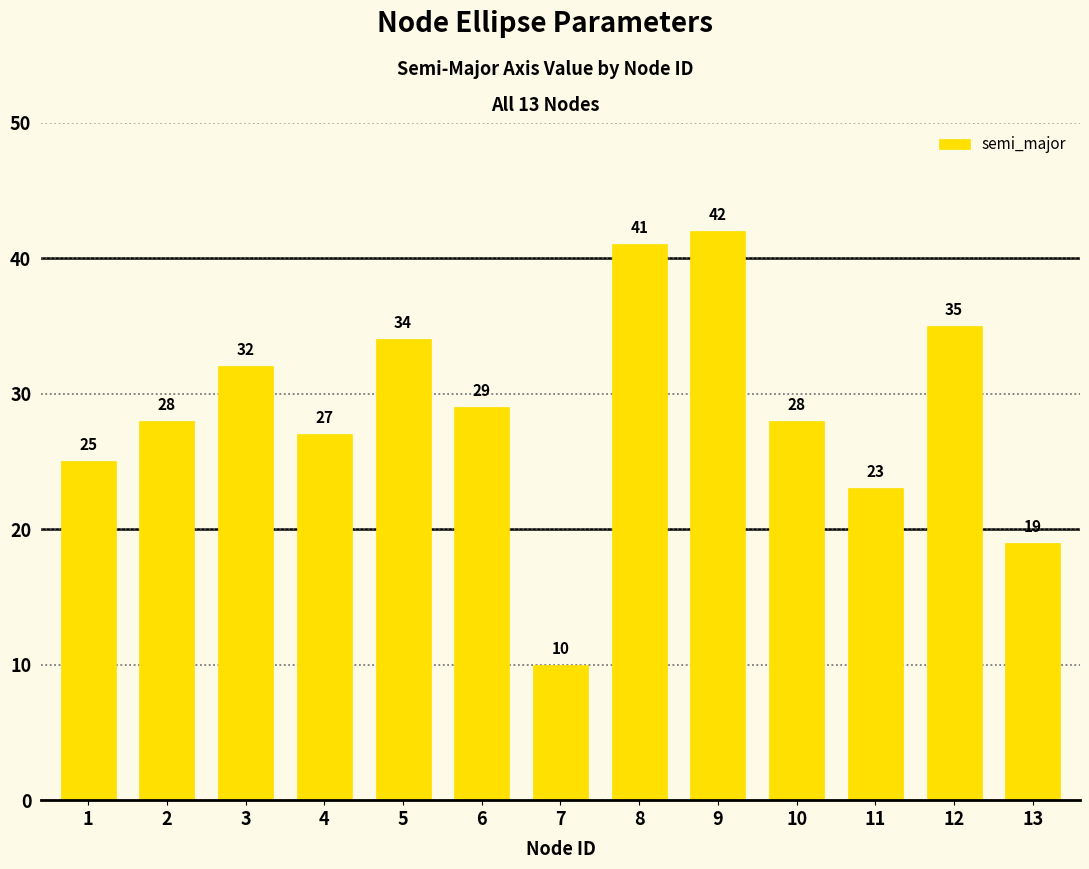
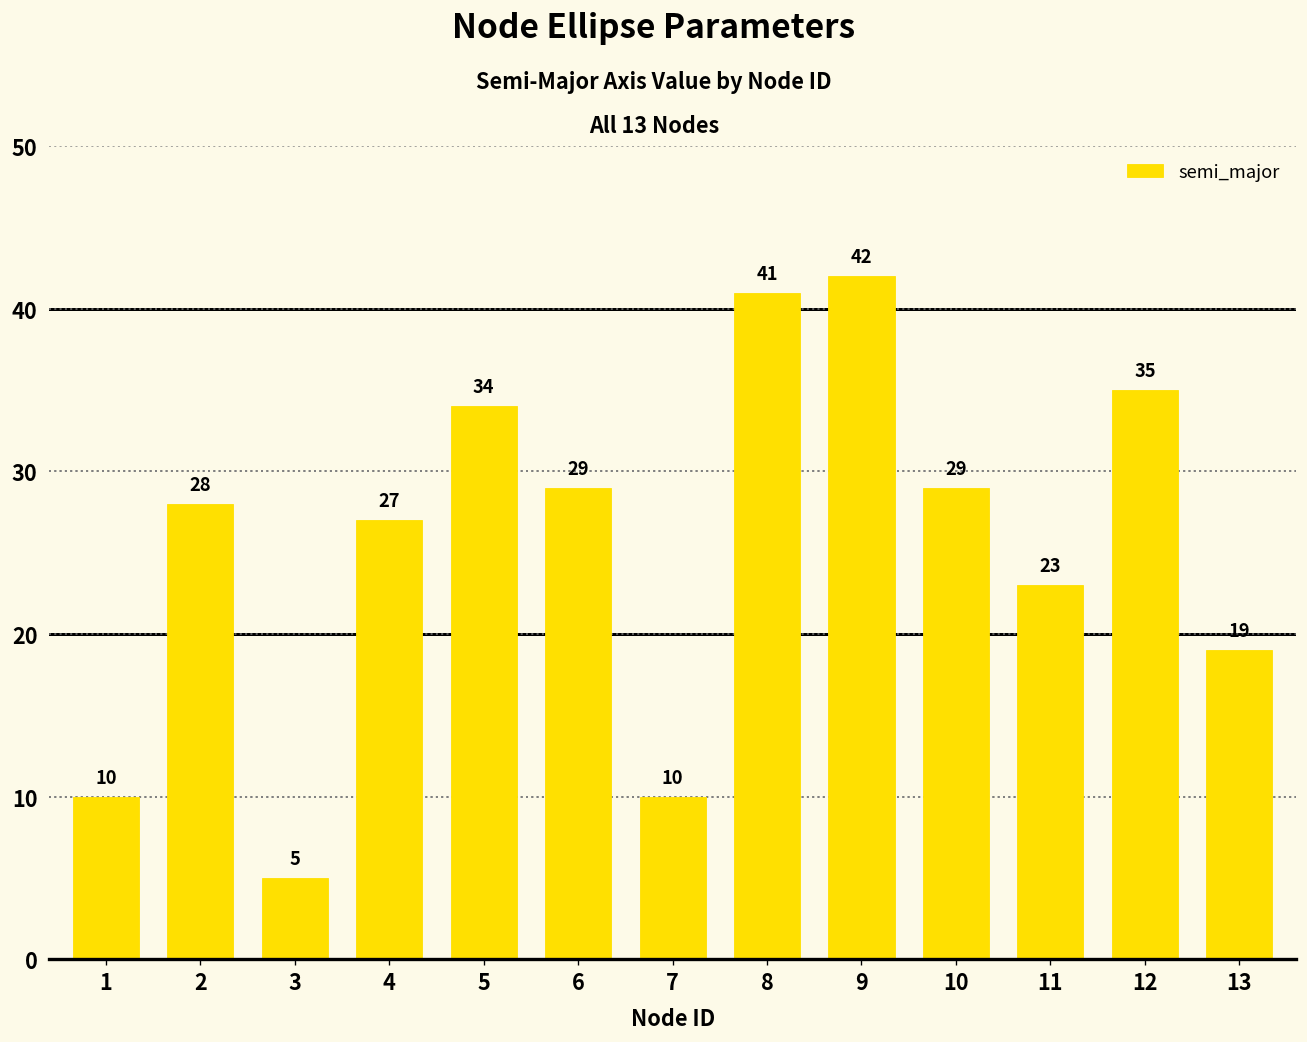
1: 25 -> 10
3: 32 -> 5
10: 28 -> 29
